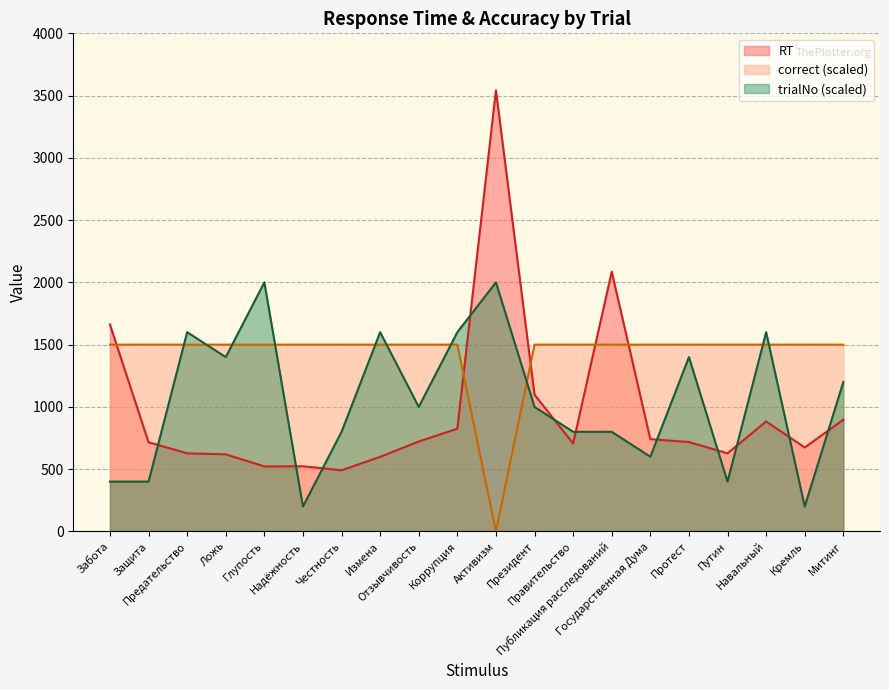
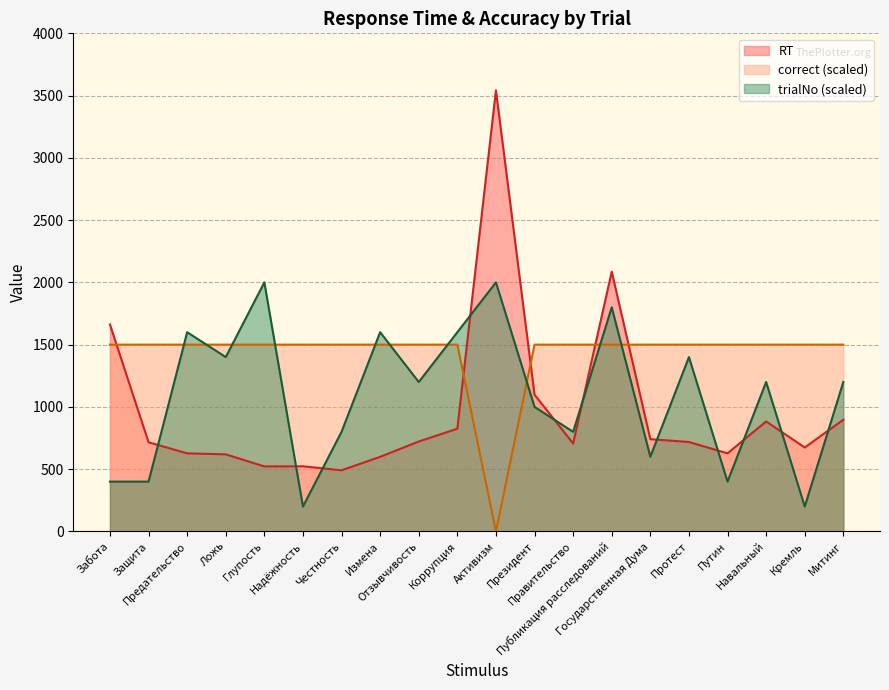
trialNo (scaled), Отзывчивость: 1000 -> 1200
trialNo (scaled), Публикация расследований: 800 -> 1800
trialNo (scaled), Навальный: 1600 -> 1200
